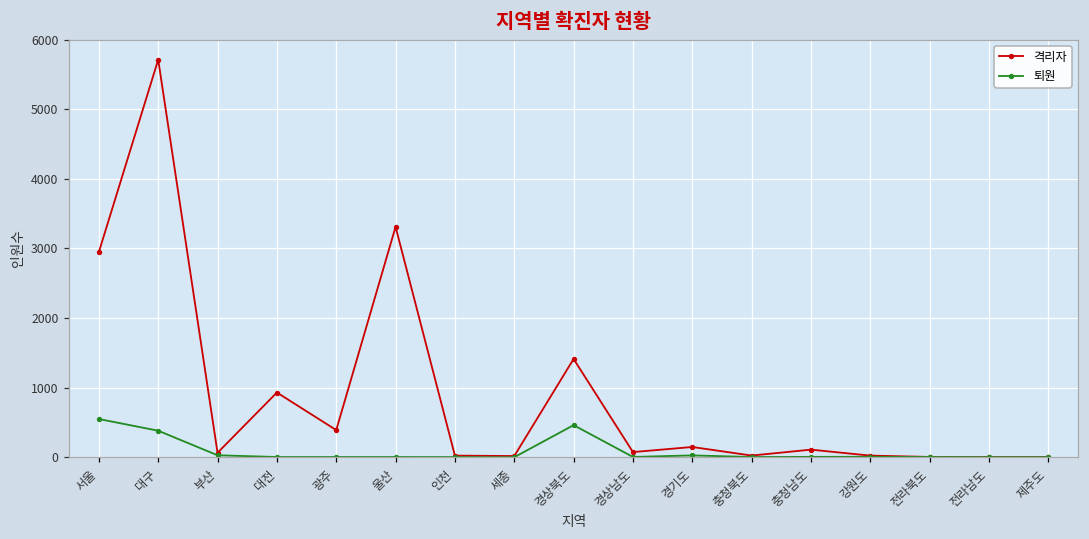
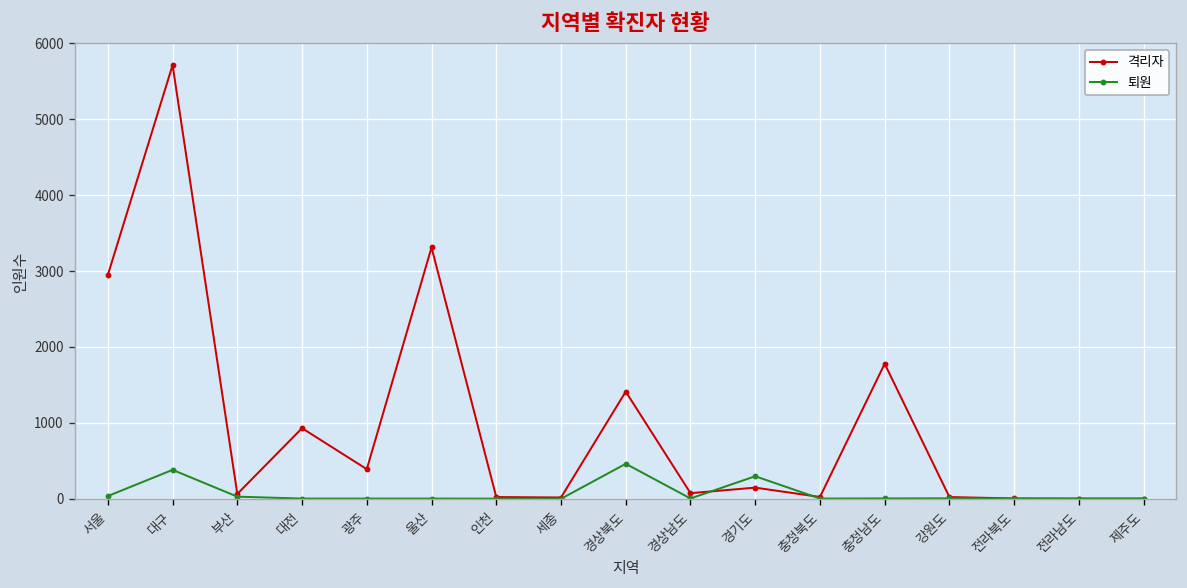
퇴원, 서울: 500 -> 0
퇴원, 경기도: 0 -> 300
격리자, 충청남도: 100 -> 1800
